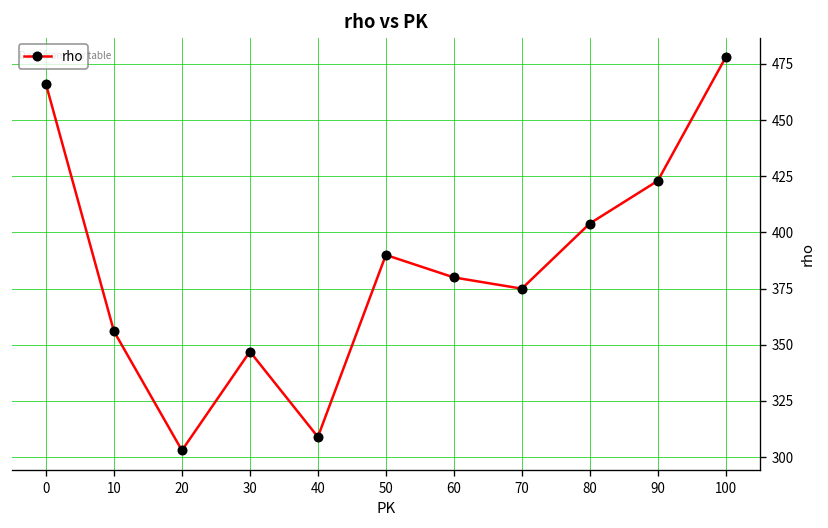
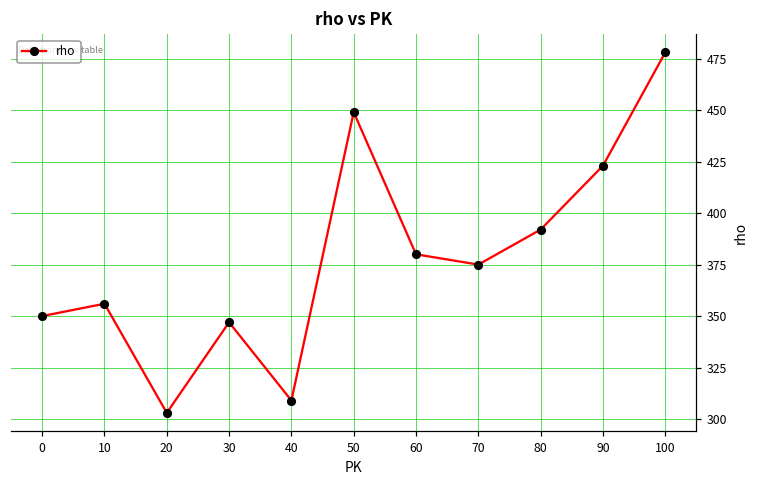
0: 466 -> 350
50: 390 -> 449
80: 404 -> 392
